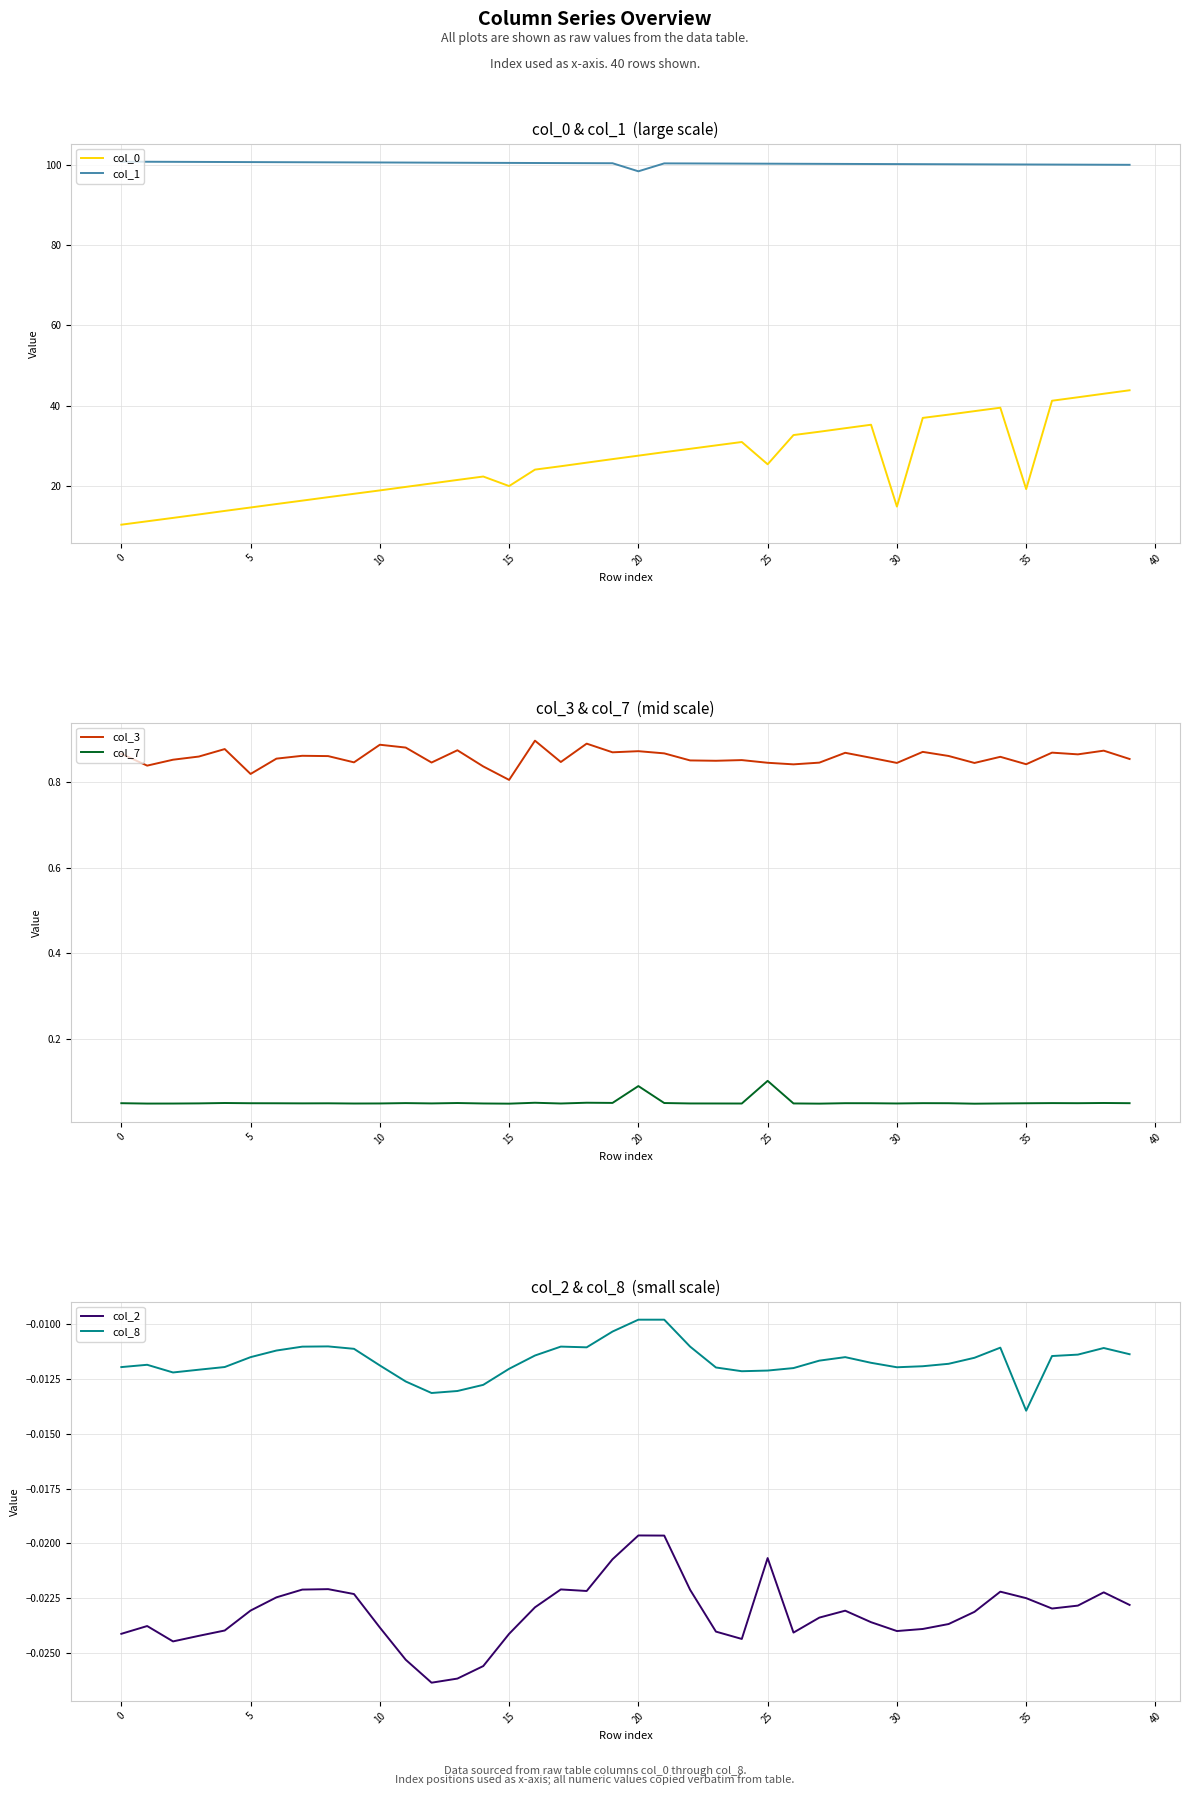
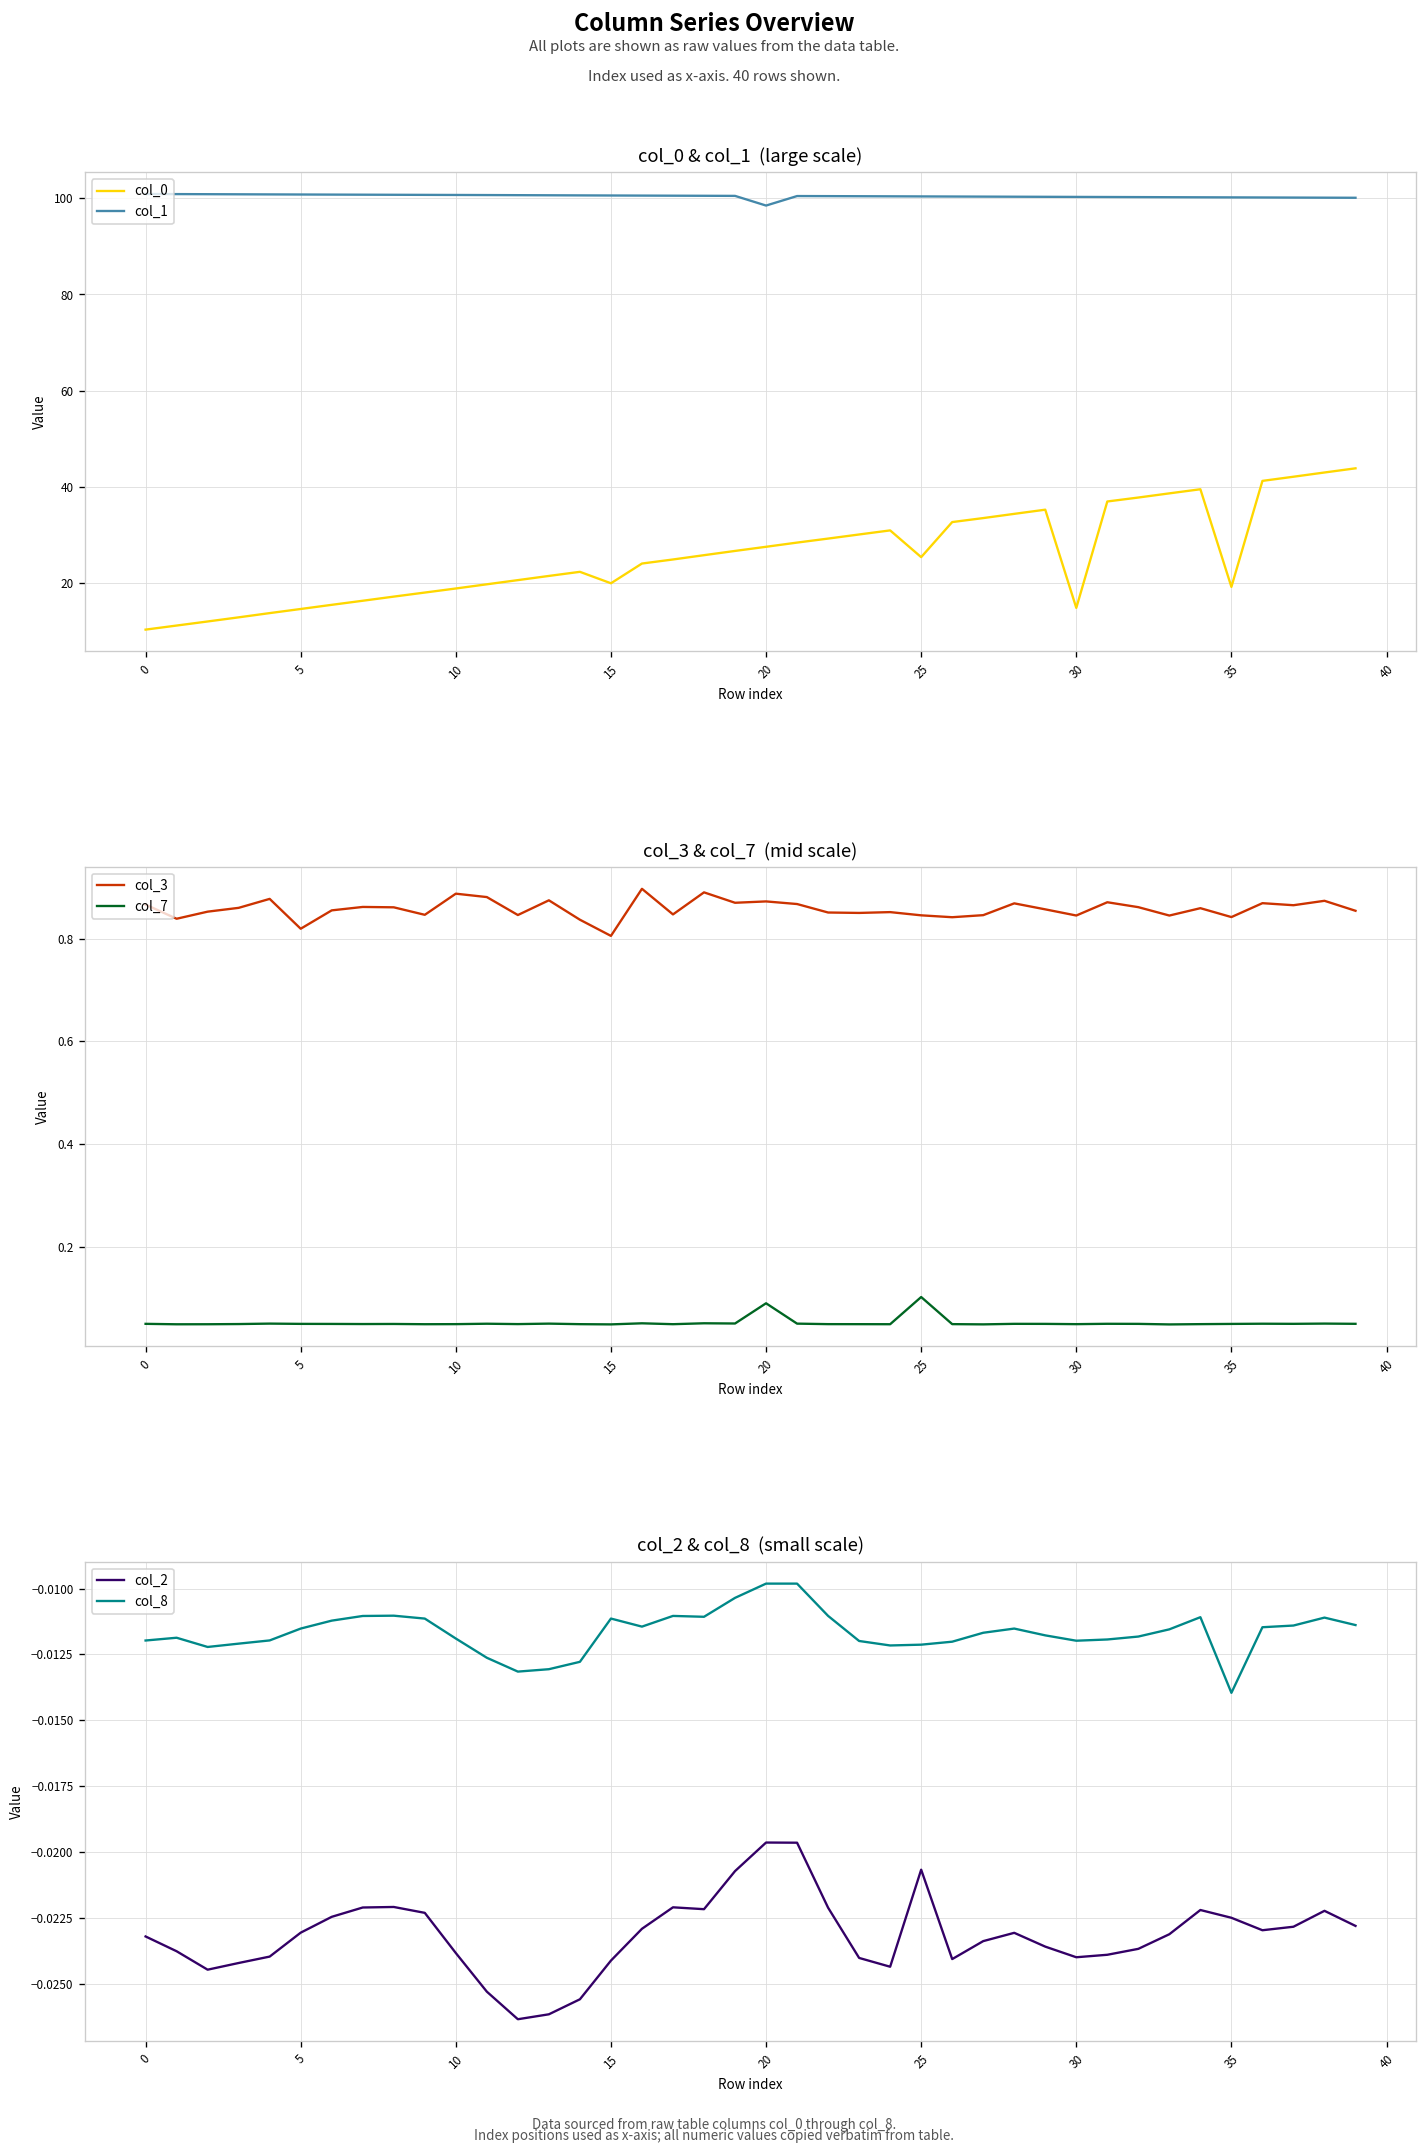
col_2 & col_8 (small scale), col_2, 0: -0.0241 -> -0.0232
col_2 & col_8 (small scale), col_8, 15: -0.0120 -> -0.0111
